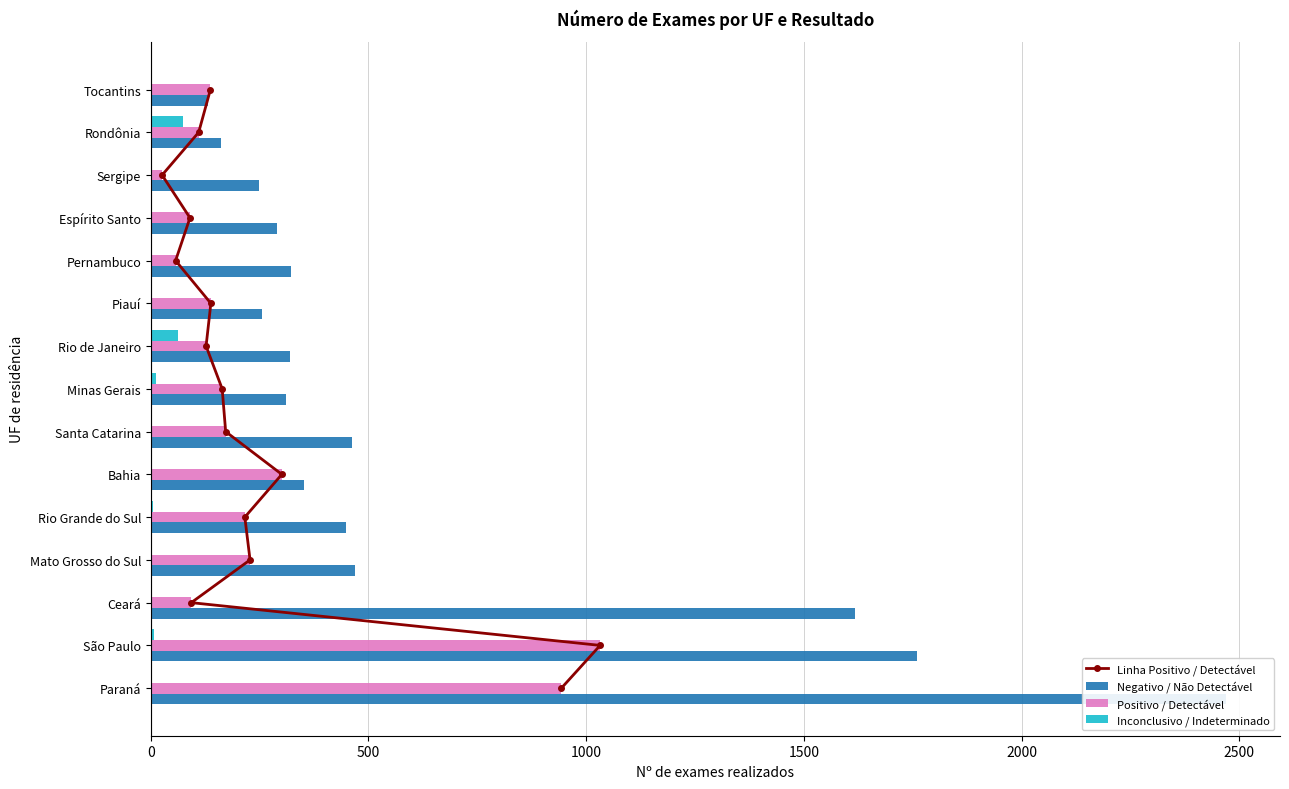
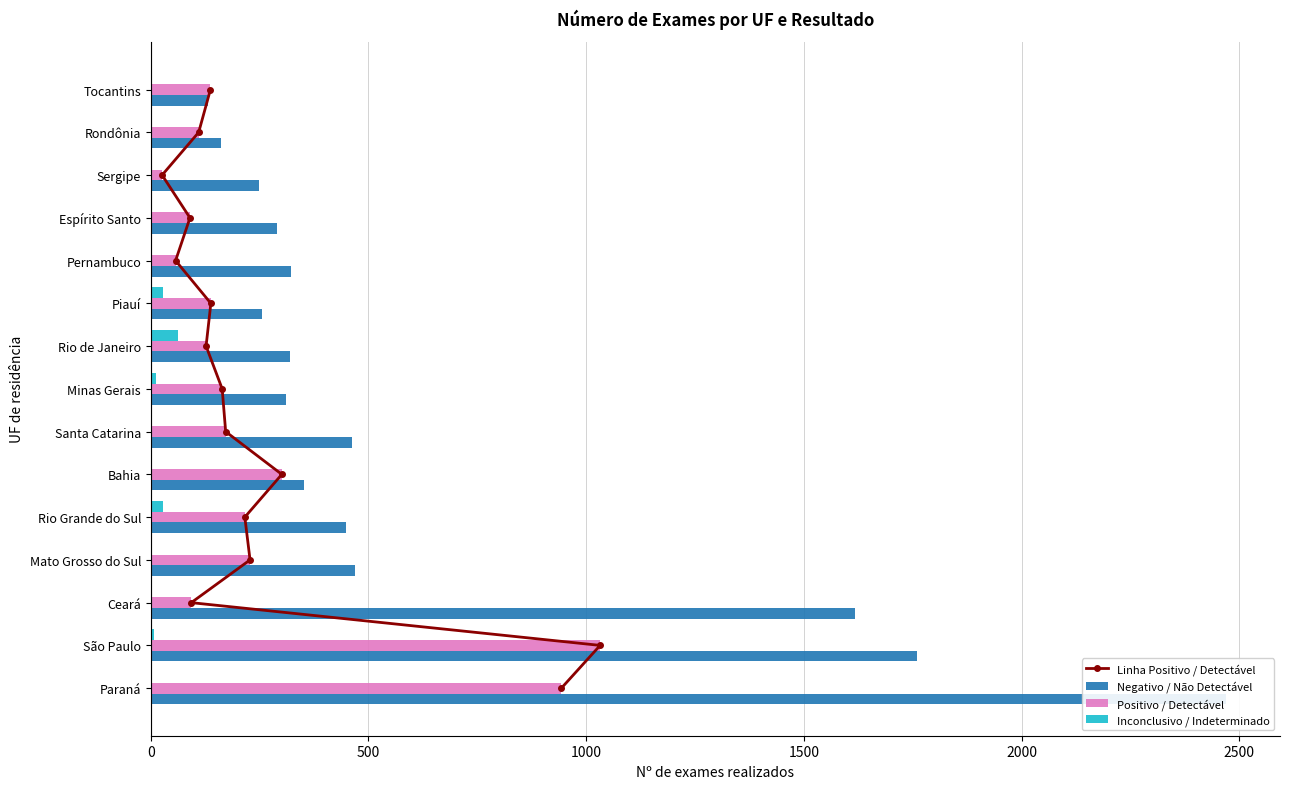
Inconclusivo / Indeterminado, Rondônia: 70 -> 0
Inconclusivo / Indeterminado, Piauí: 0 -> 30
Inconclusivo / Indeterminado, Rio Grande do Sul: 0 -> 30
